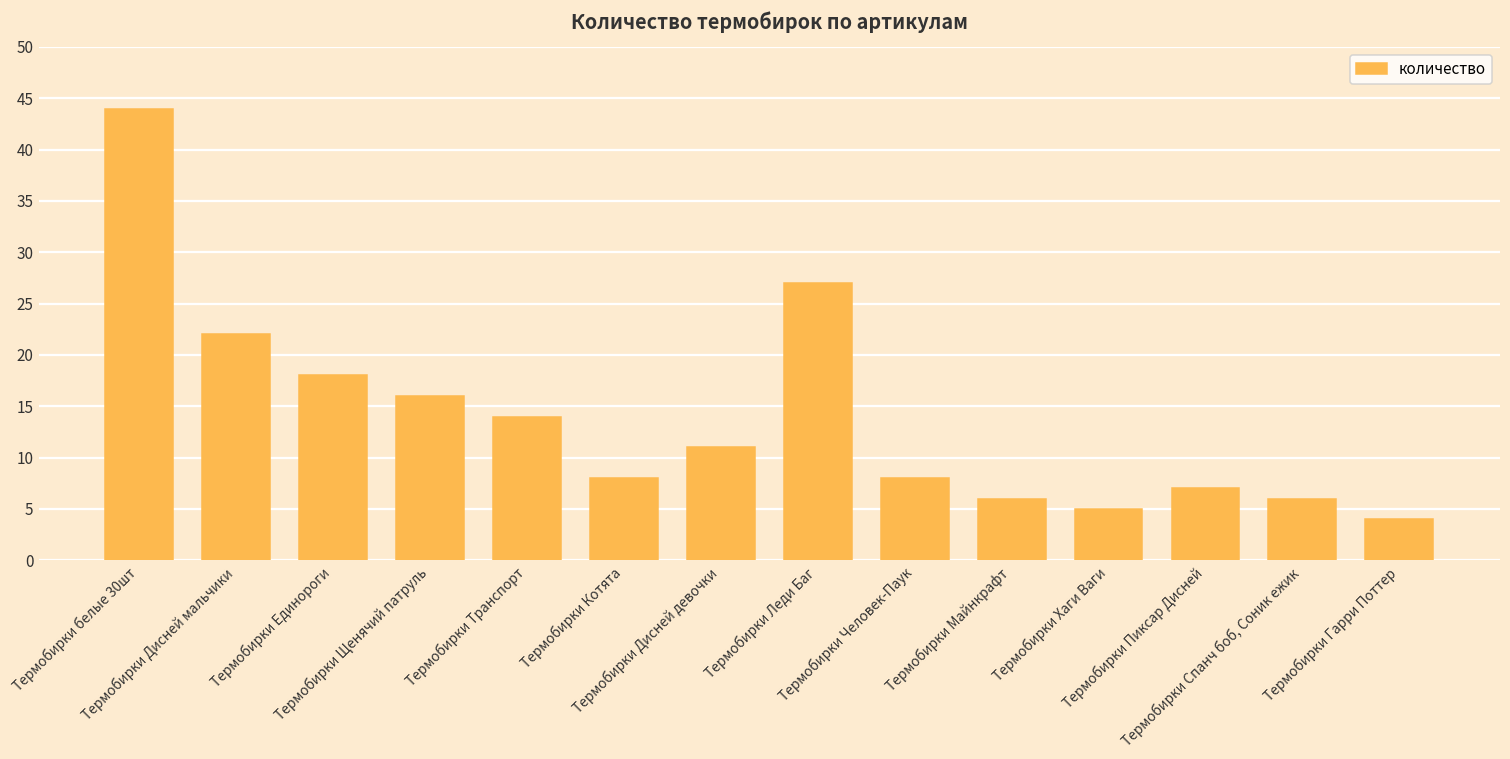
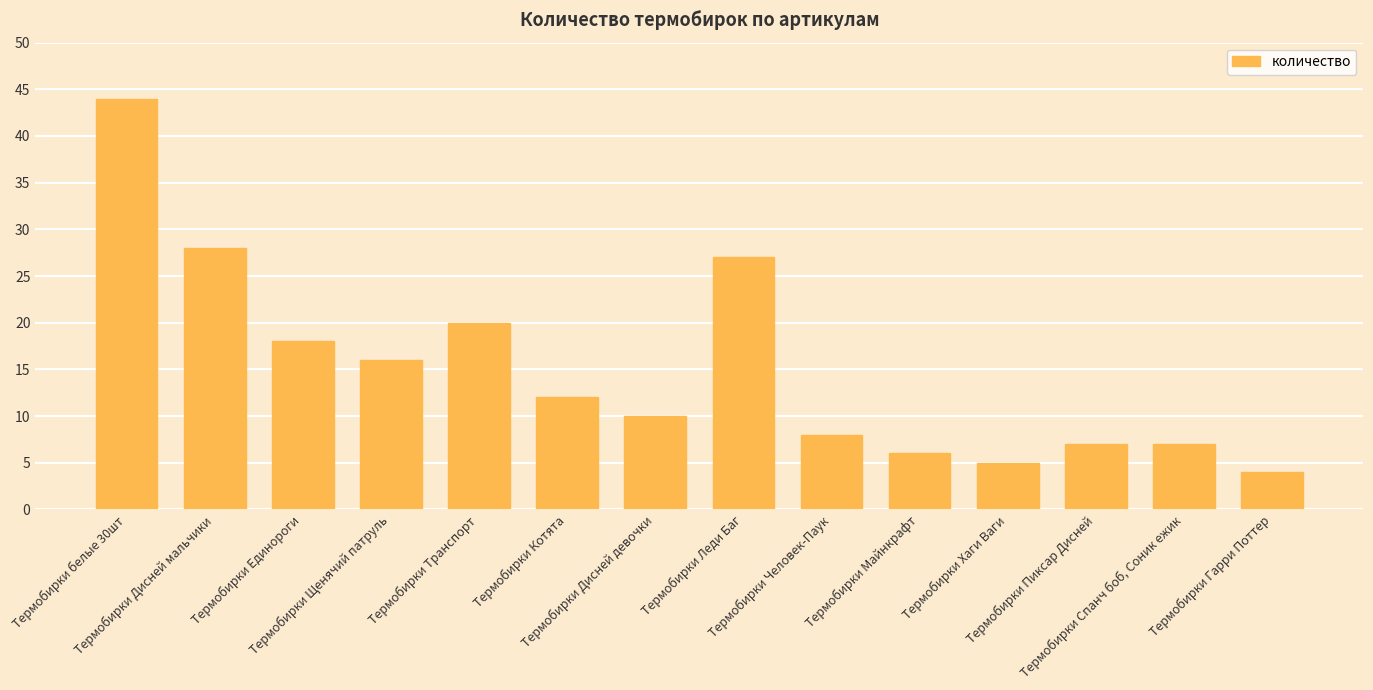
Термобирки Дисней мальчики: 22 -> 28
Термобирки Транспорт: 14 -> 20
Термобирки Котята: 8 -> 12
Термобирки Дисней девочки: 11 -> 10
Термобирки Спанч боб, Соник ежик: 6 -> 7
